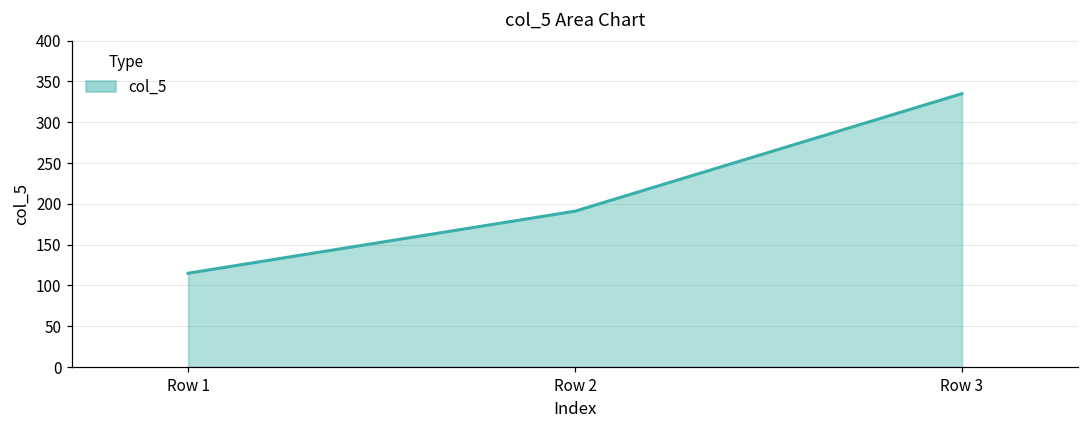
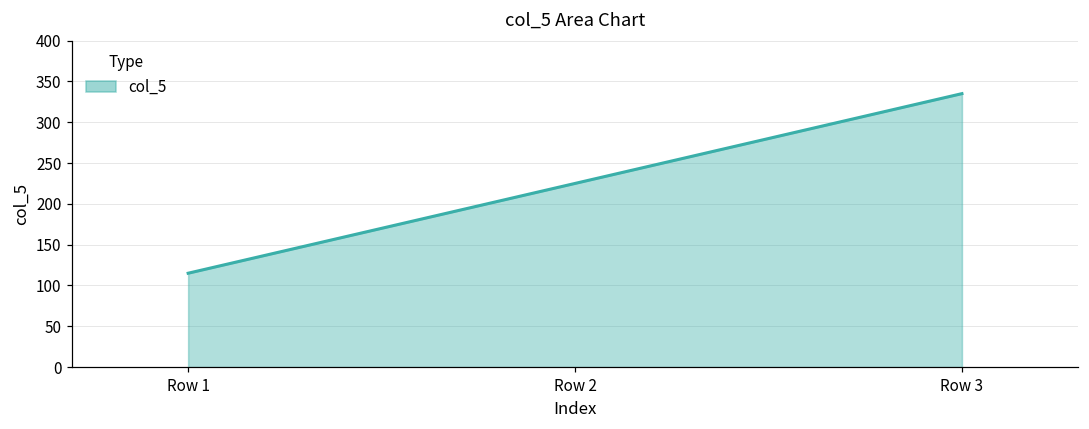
Row 2: 190 -> 230
